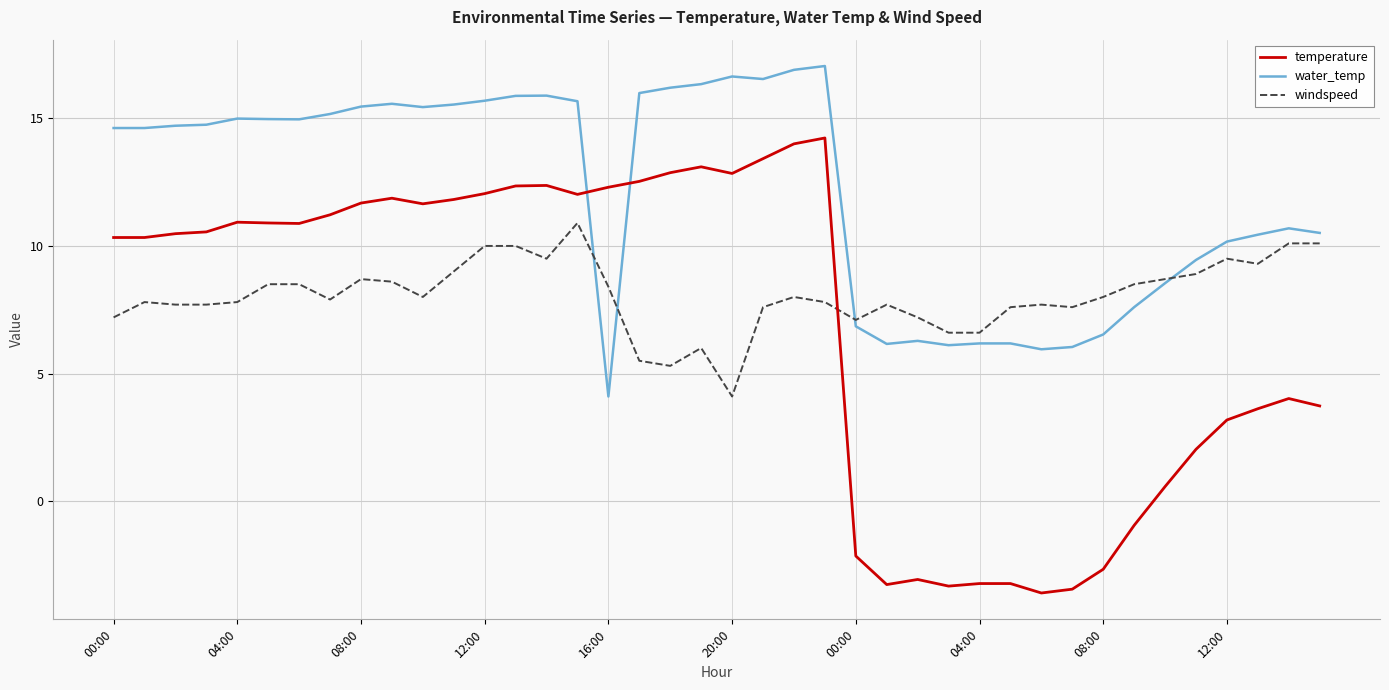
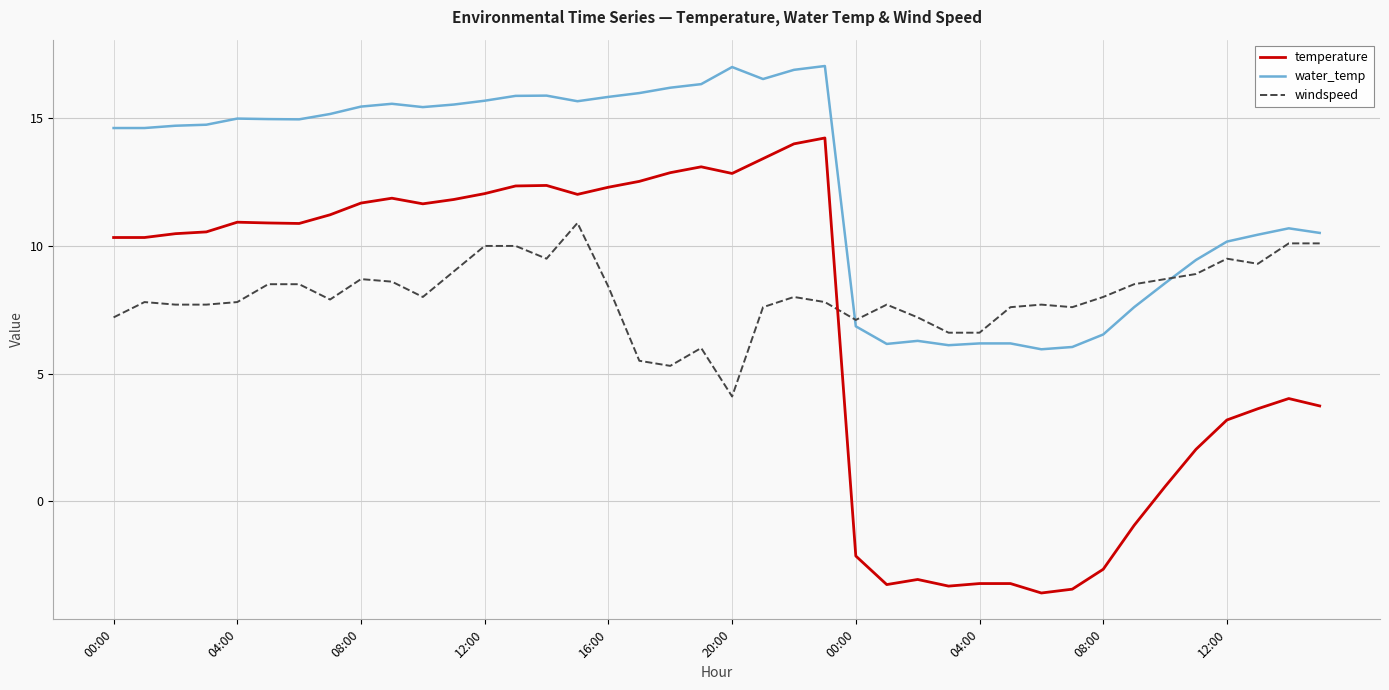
water_temp, 16:00: 4.1 -> 15.8
water_temp, 20:00: 16.6 -> 17.0
